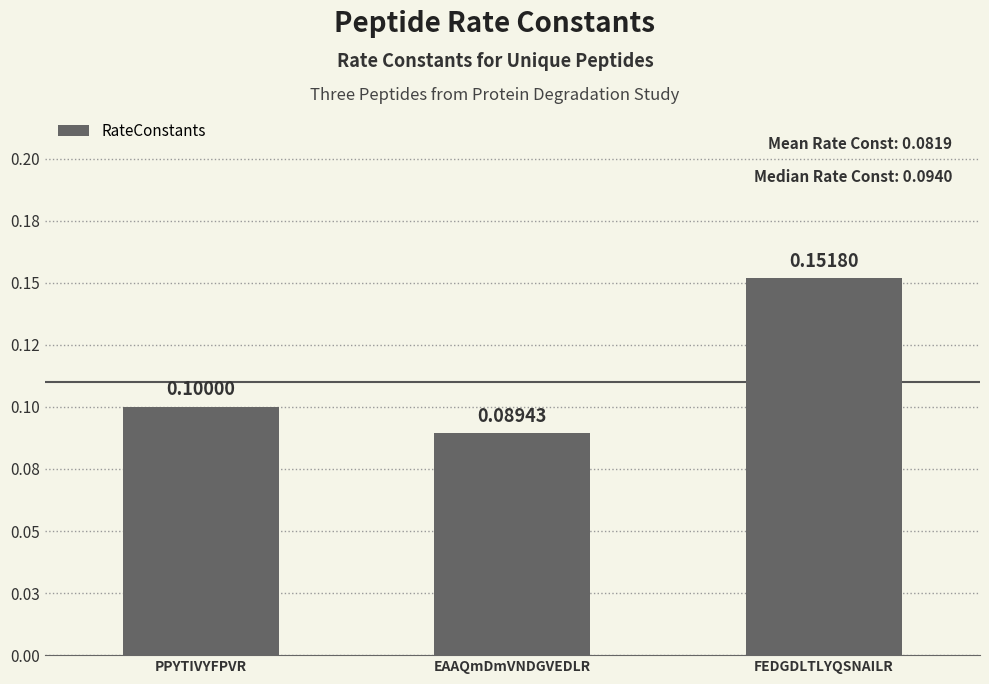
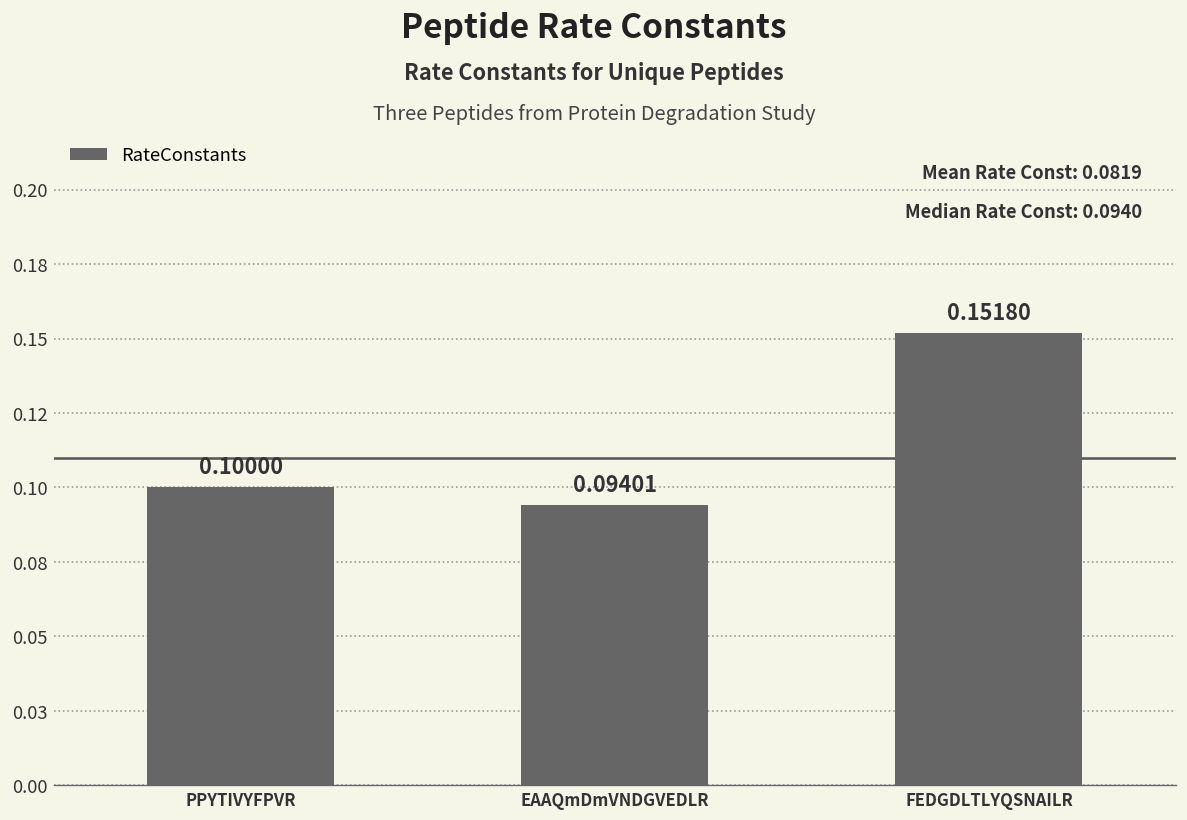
EAAQmDmVNDGVEDLR: 0.08943 -> 0.09401
